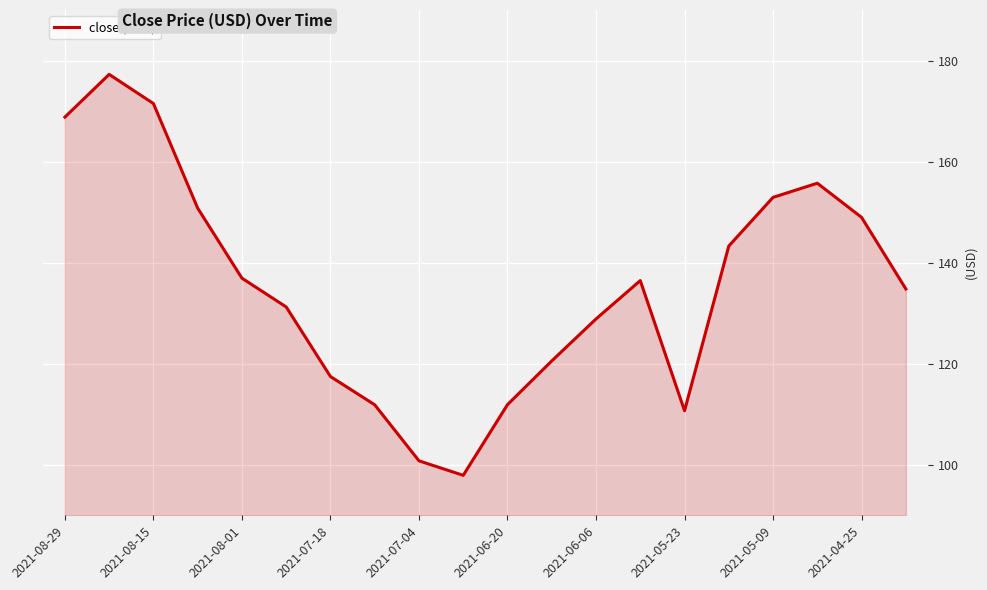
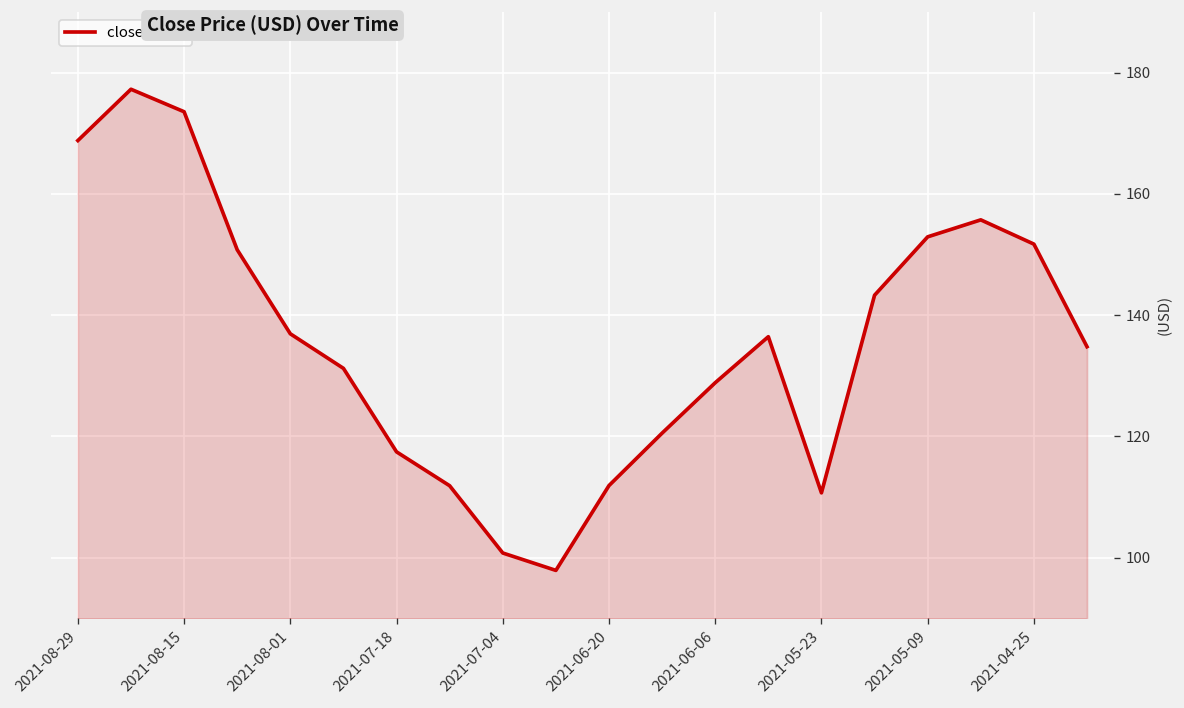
2021-08-15: 171 -> 174
2021-04-25: 149 -> 152
